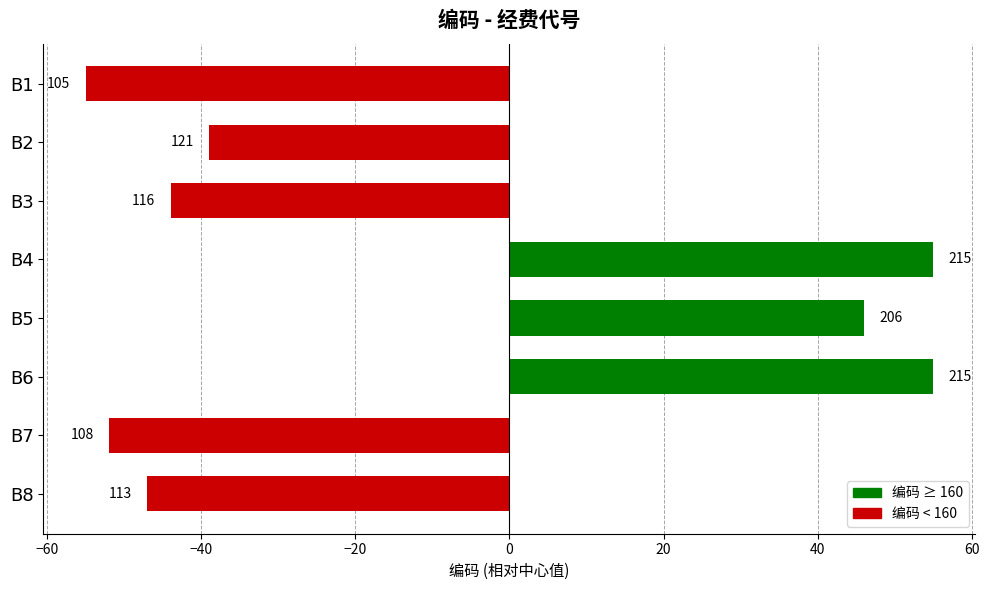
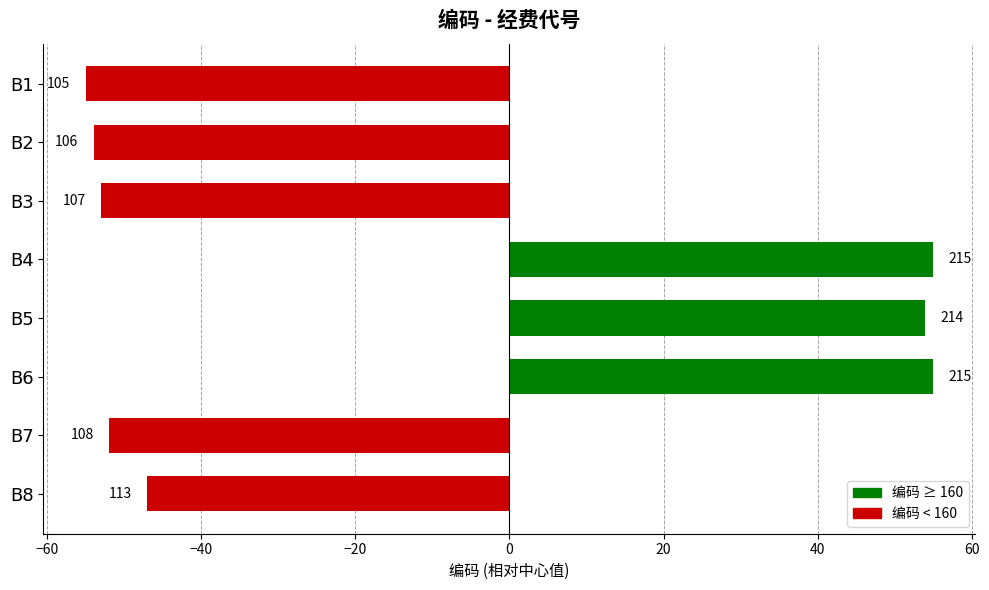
B2: 121 -> 106
B3: 116 -> 107
B5: 206 -> 214
